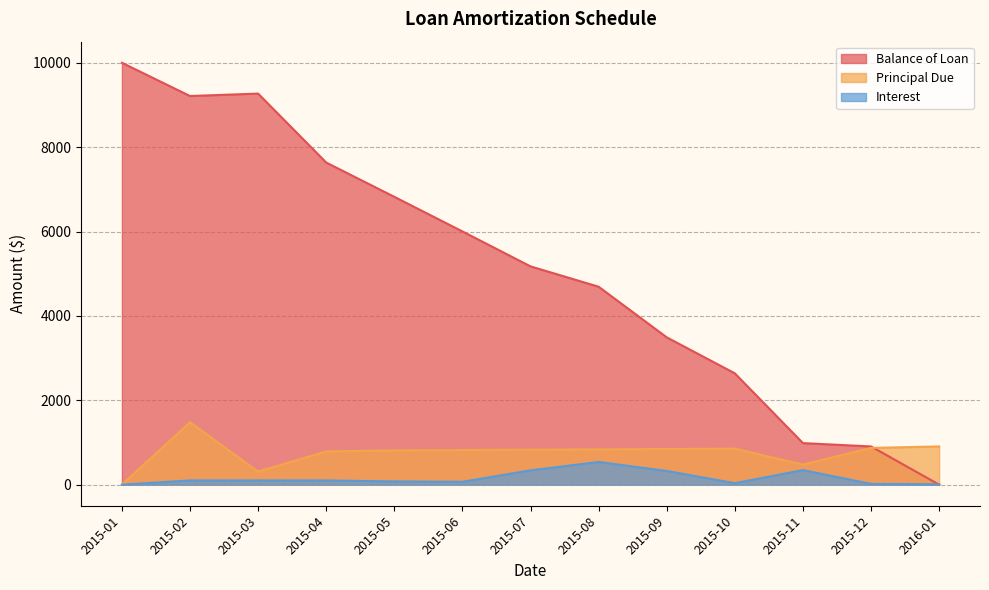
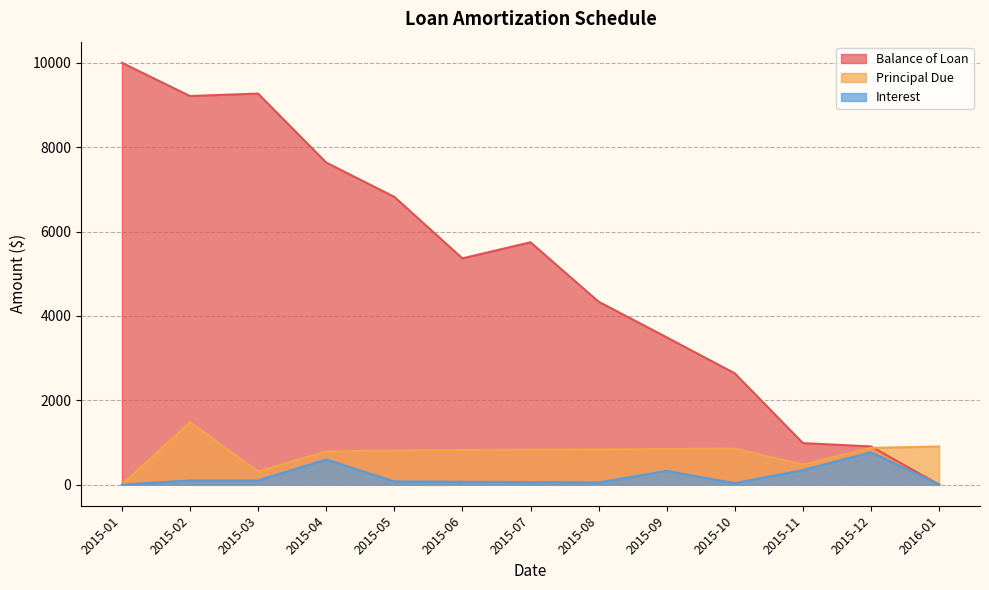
Interest, 2015-04: 100 -> 600
Balance of Loan, 2015-06: 6000 -> 5400
Balance of Loan, 2015-07: 5200 -> 5700
Interest, 2015-07: 300 -> 100
Balance of Loan, 2015-08: 4700 -> 4300
Interest, 2015-08: 500 -> 100
Interest, 2015-12: 0 -> 800
